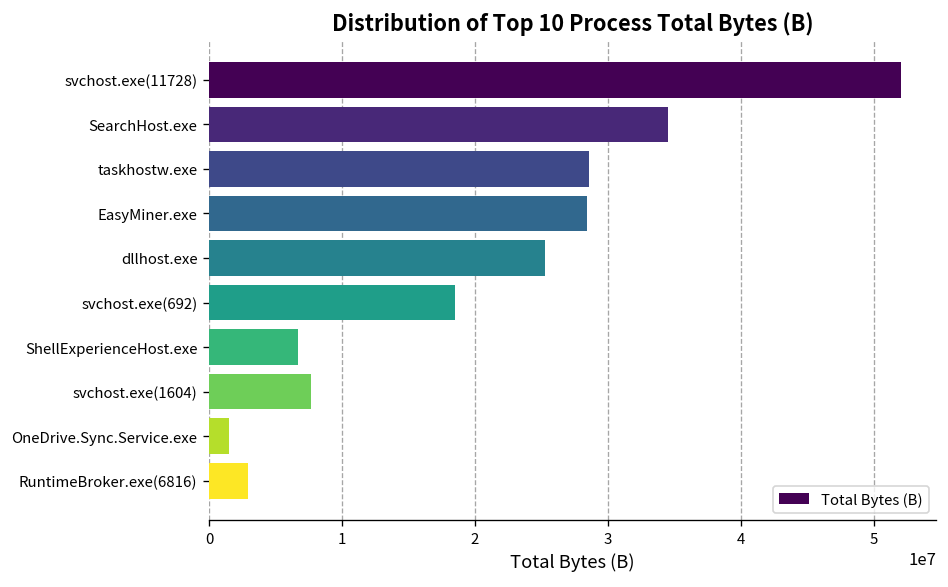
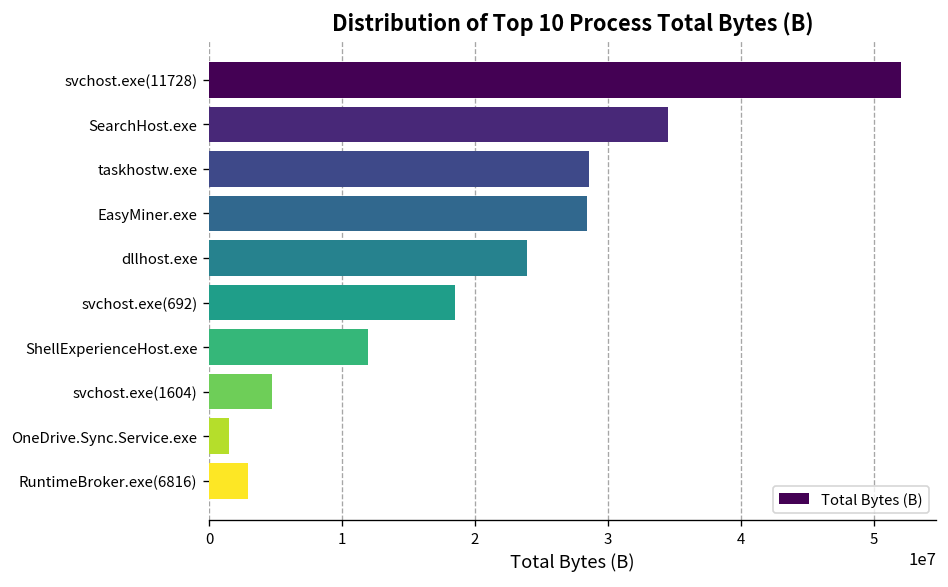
dllhost.exe: 25300000 -> 23900000
ShellExperienceHost.exe: 6700000 -> 12000000
svchost.exe(1604): 7700000 -> 4700000
